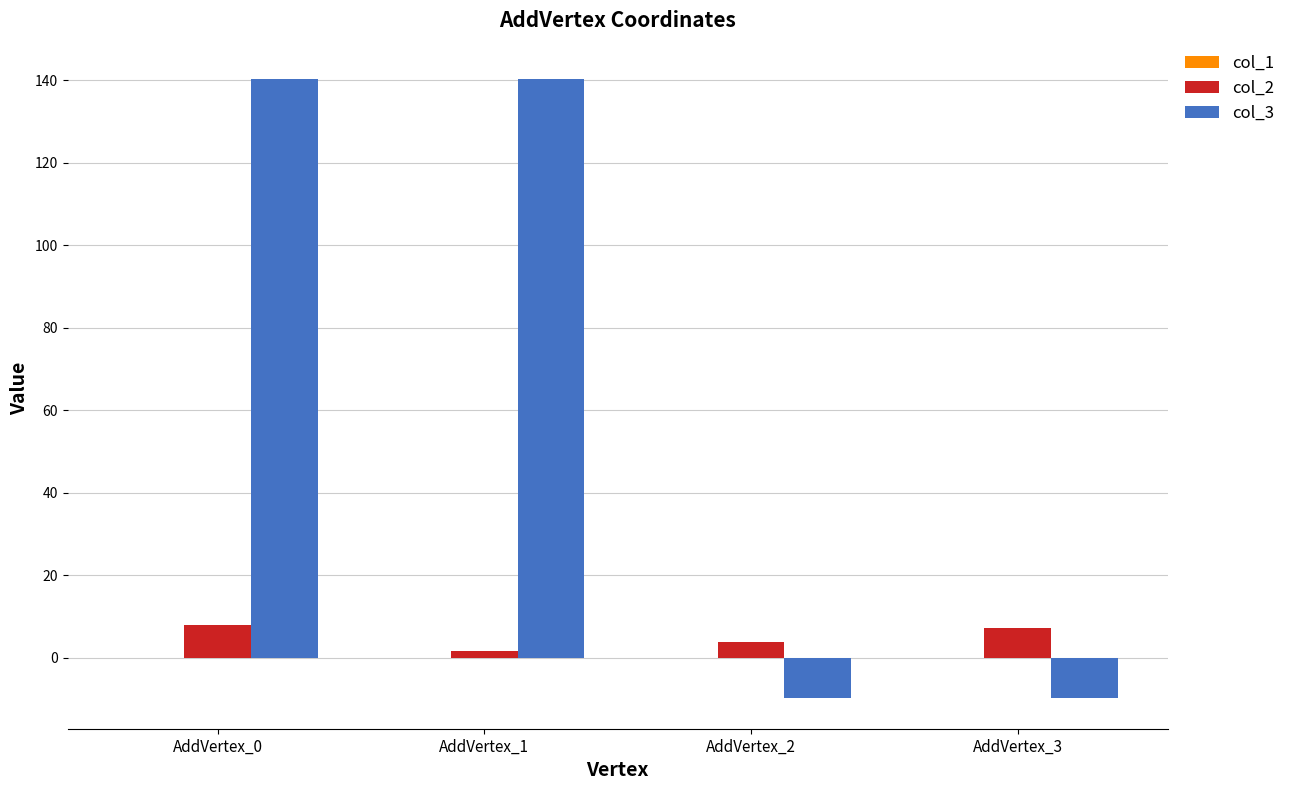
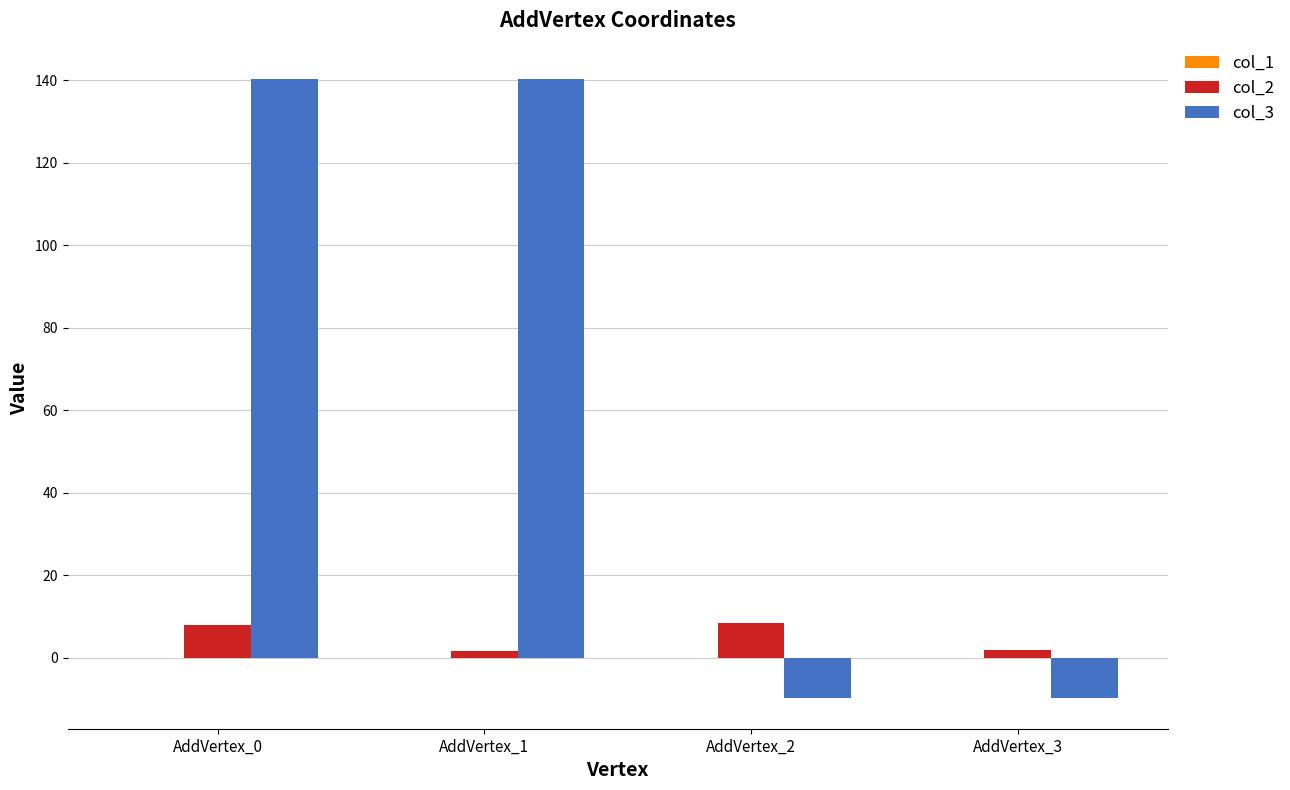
col_2, AddVertex_2: 4 -> 8
col_2, AddVertex_3: 7 -> 2
